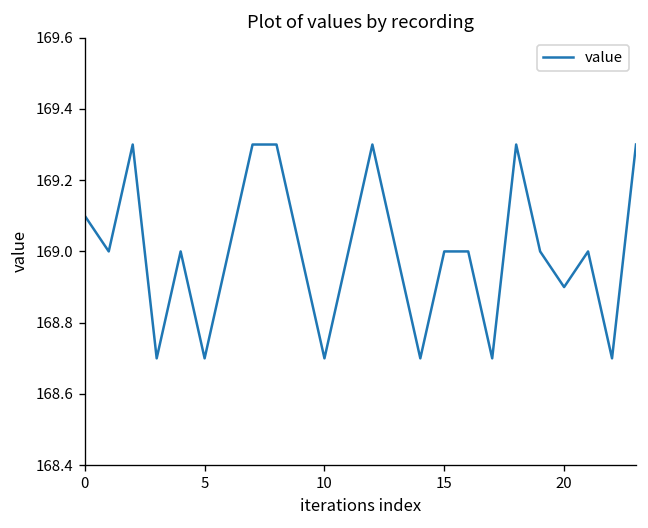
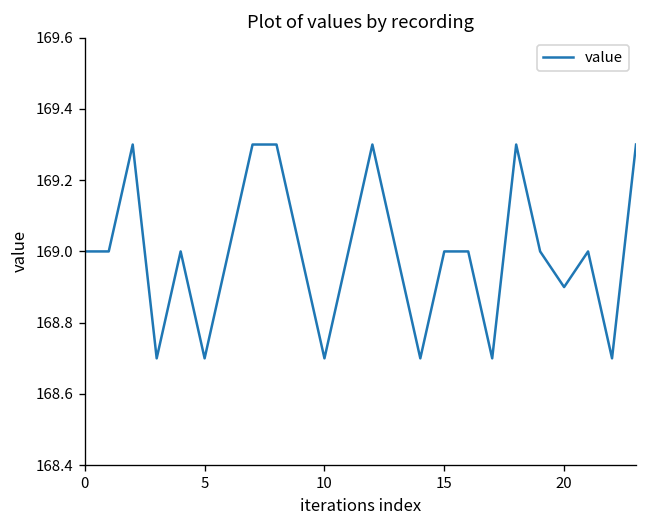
0: 169.1 -> 169.0
